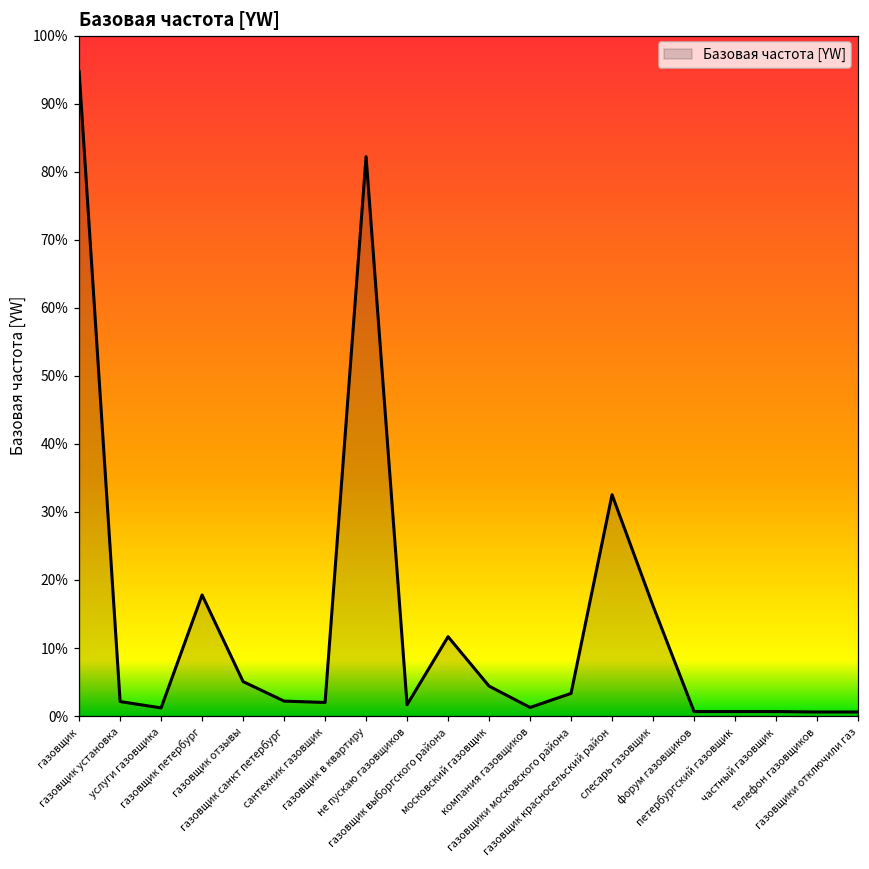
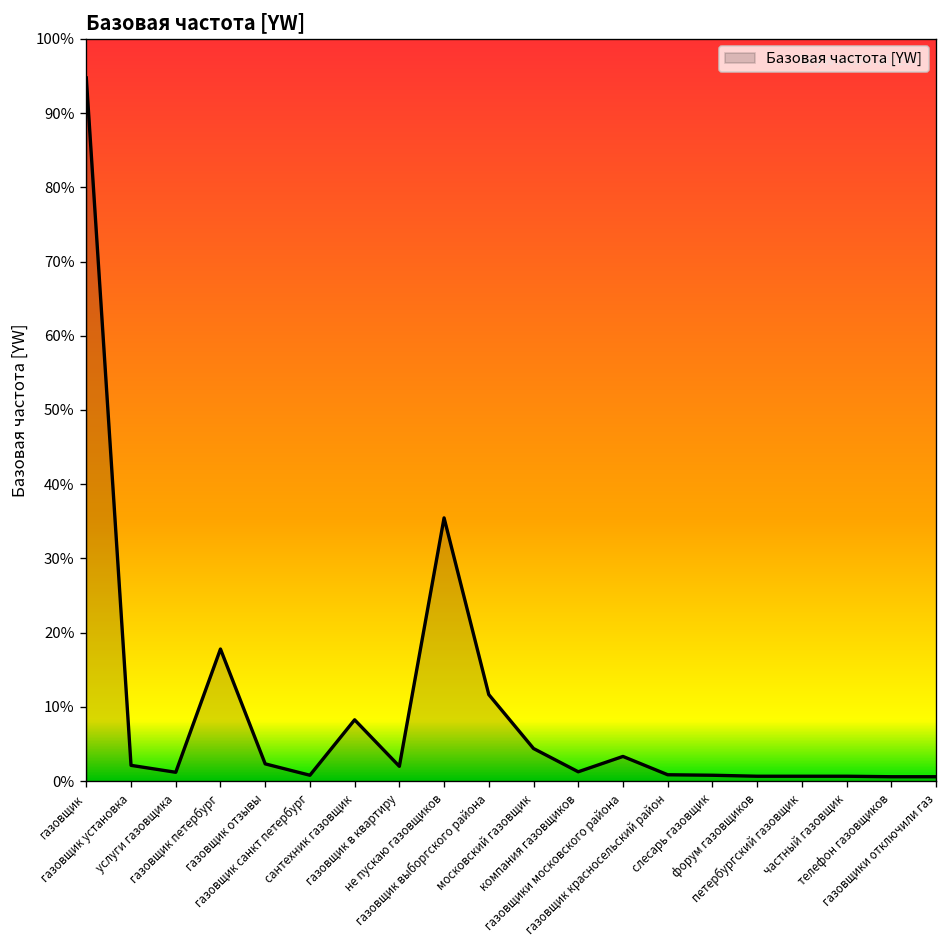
газовщик отзывы: 5% -> 2%
газовщик санкт петербург: 2% -> 1%
сантехник газовщик: 2% -> 8%
газовщик в квартиру: 82% -> 2%
не пускаю газовщиков: 2% -> 35%
газовщик красносельский район: 33% -> 1%
слесарь газовщик: 16% -> 1%
